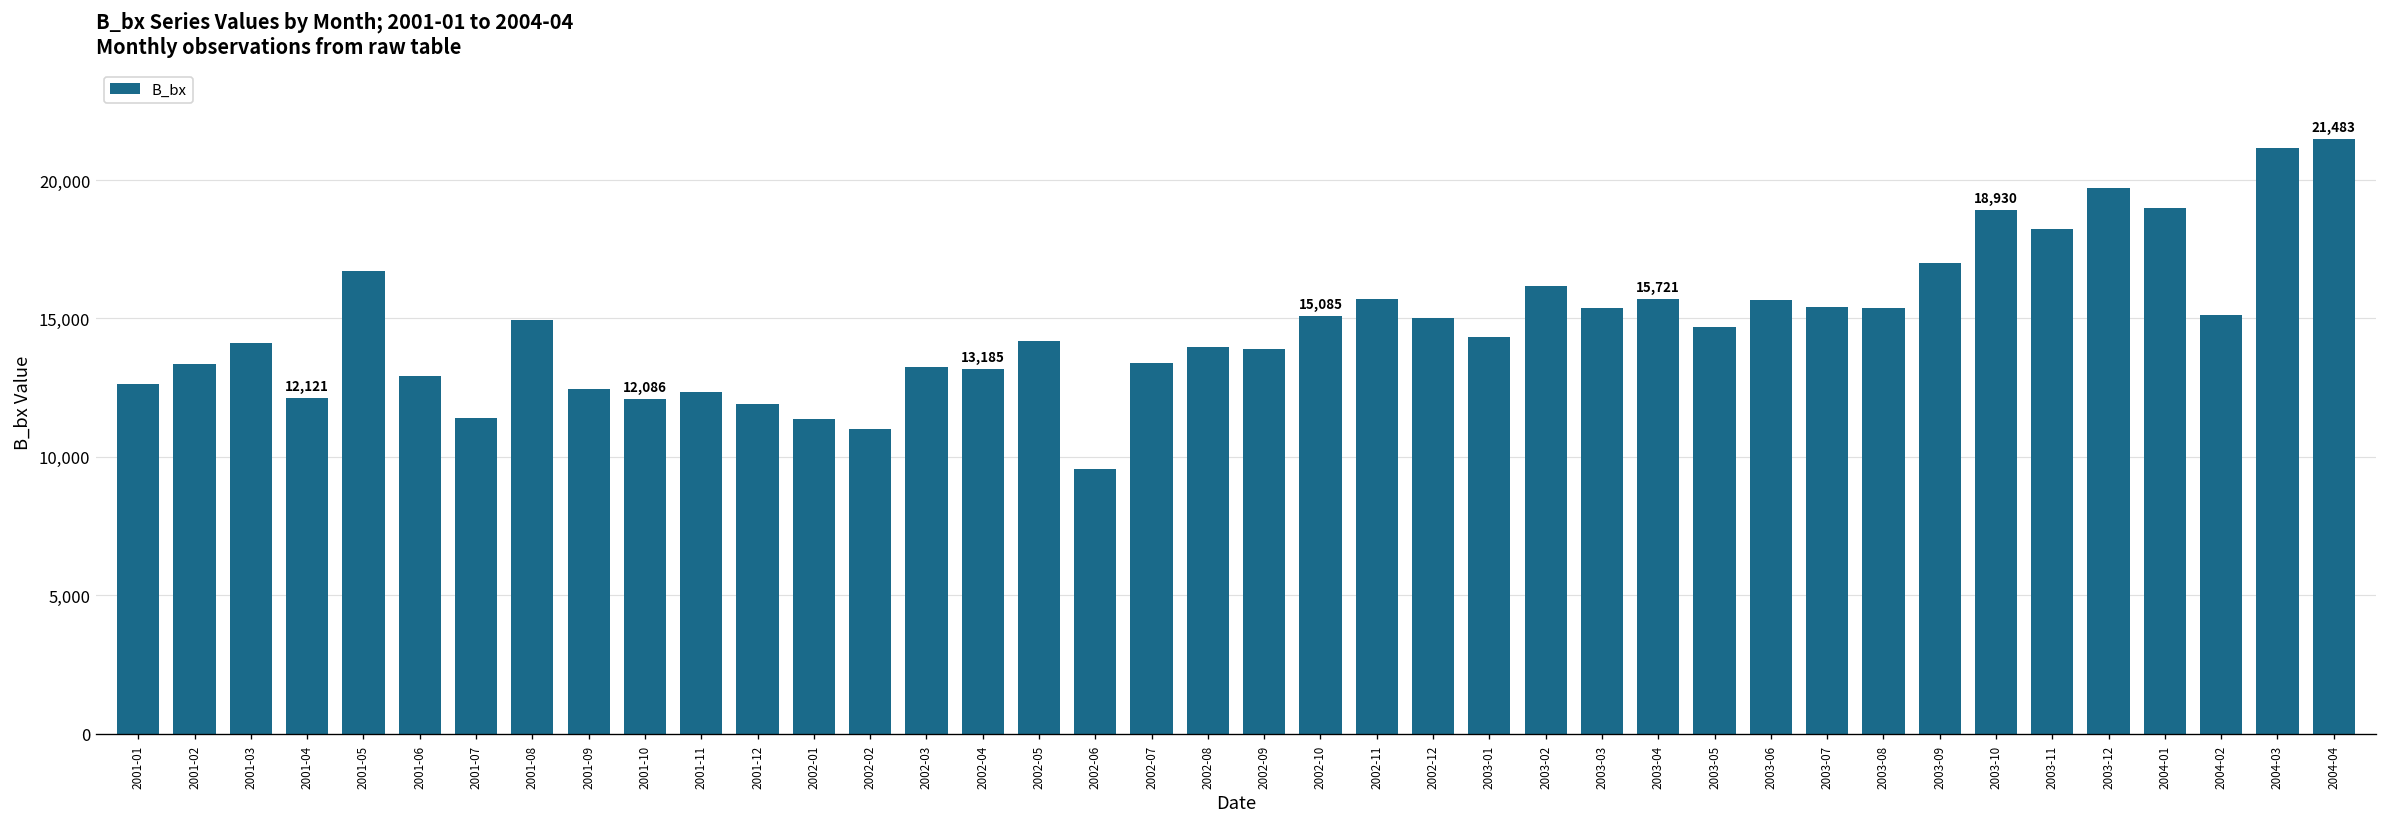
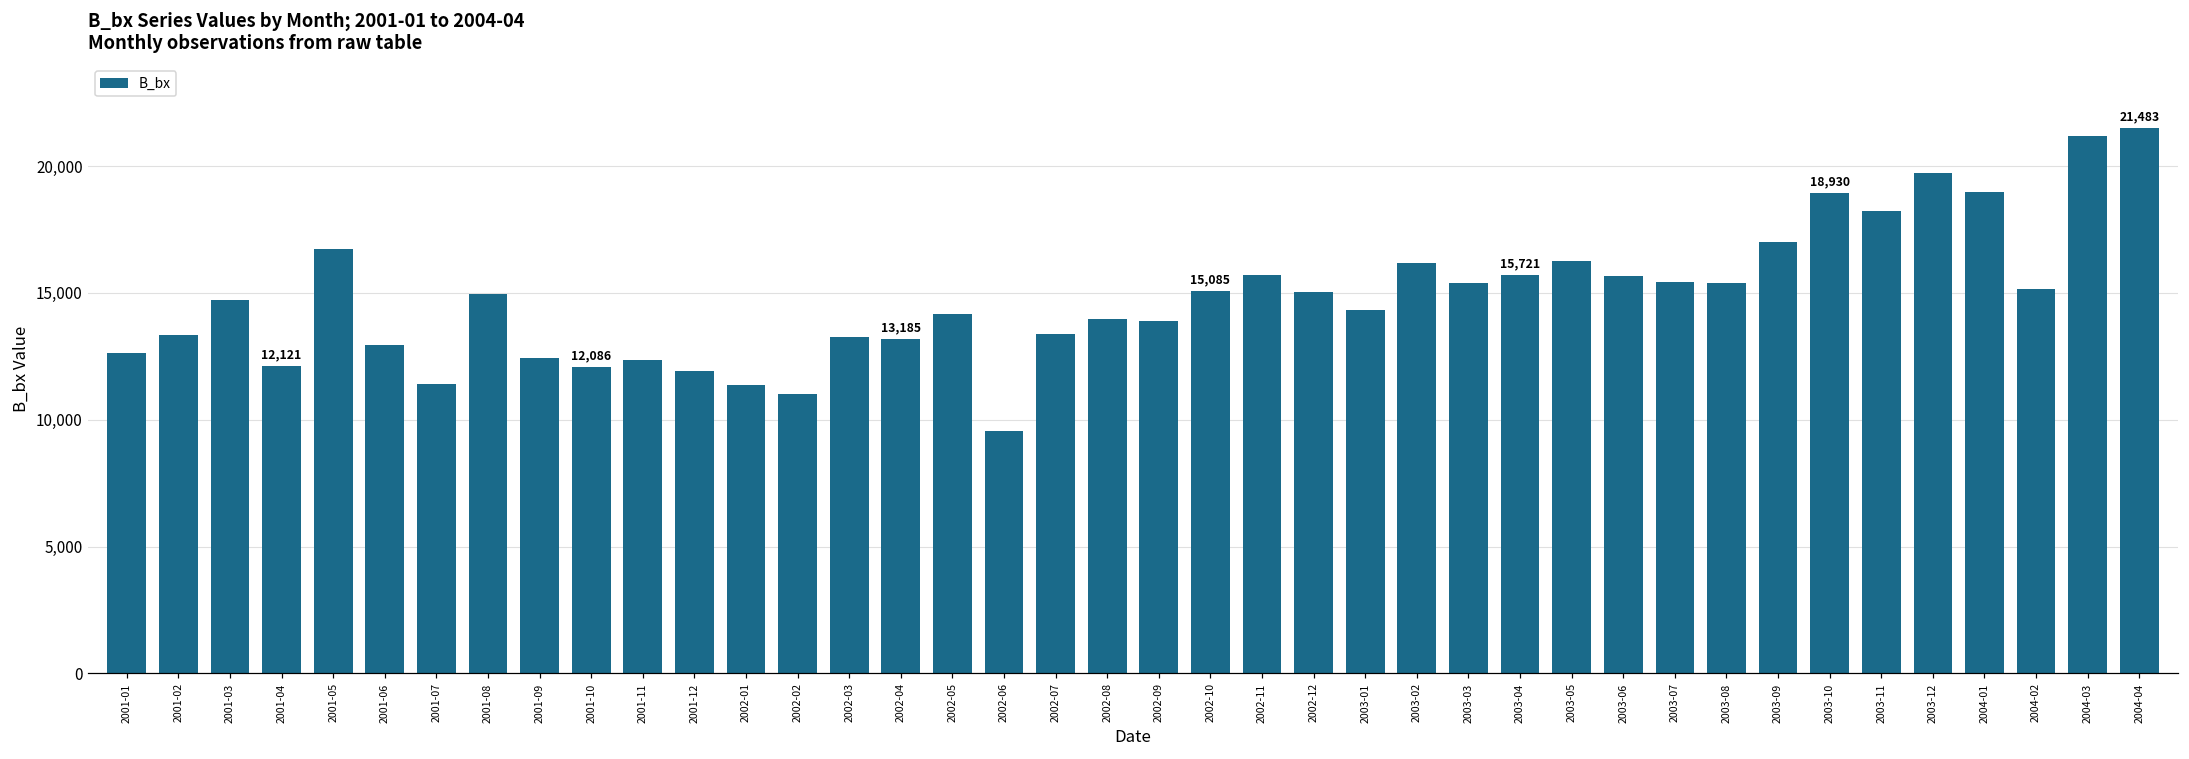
2001-03: 14,100 -> 14,700
2003-05: 14,700 -> 16,200
